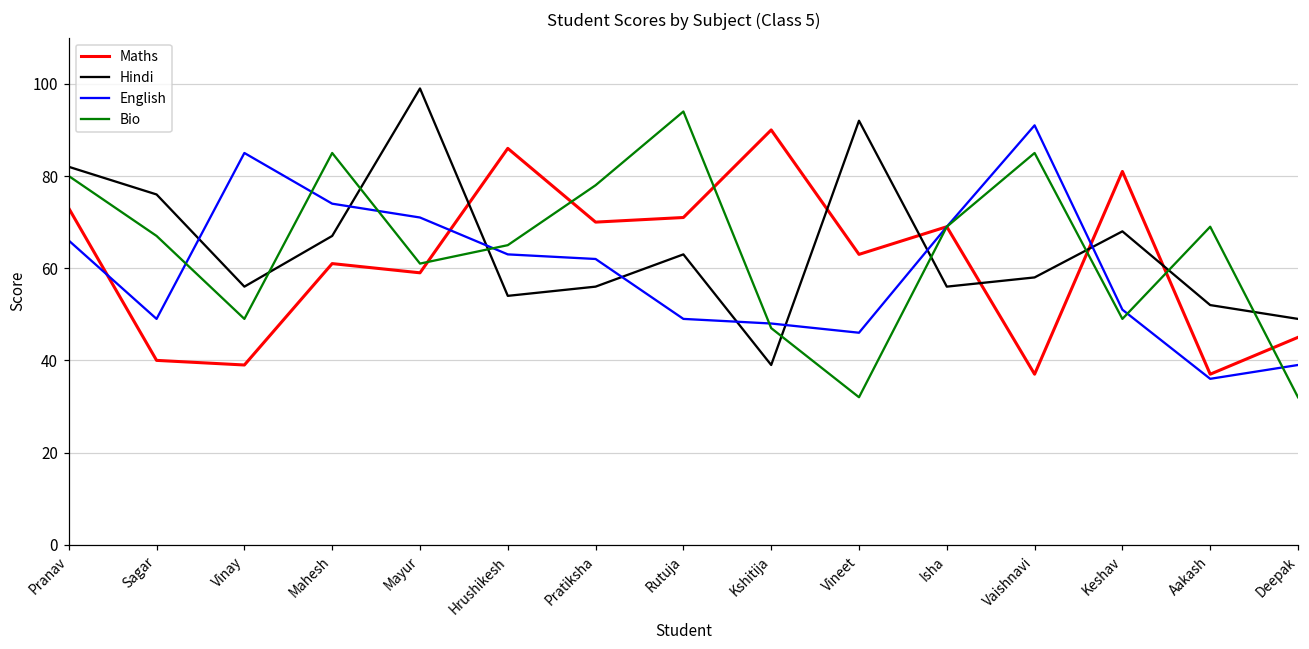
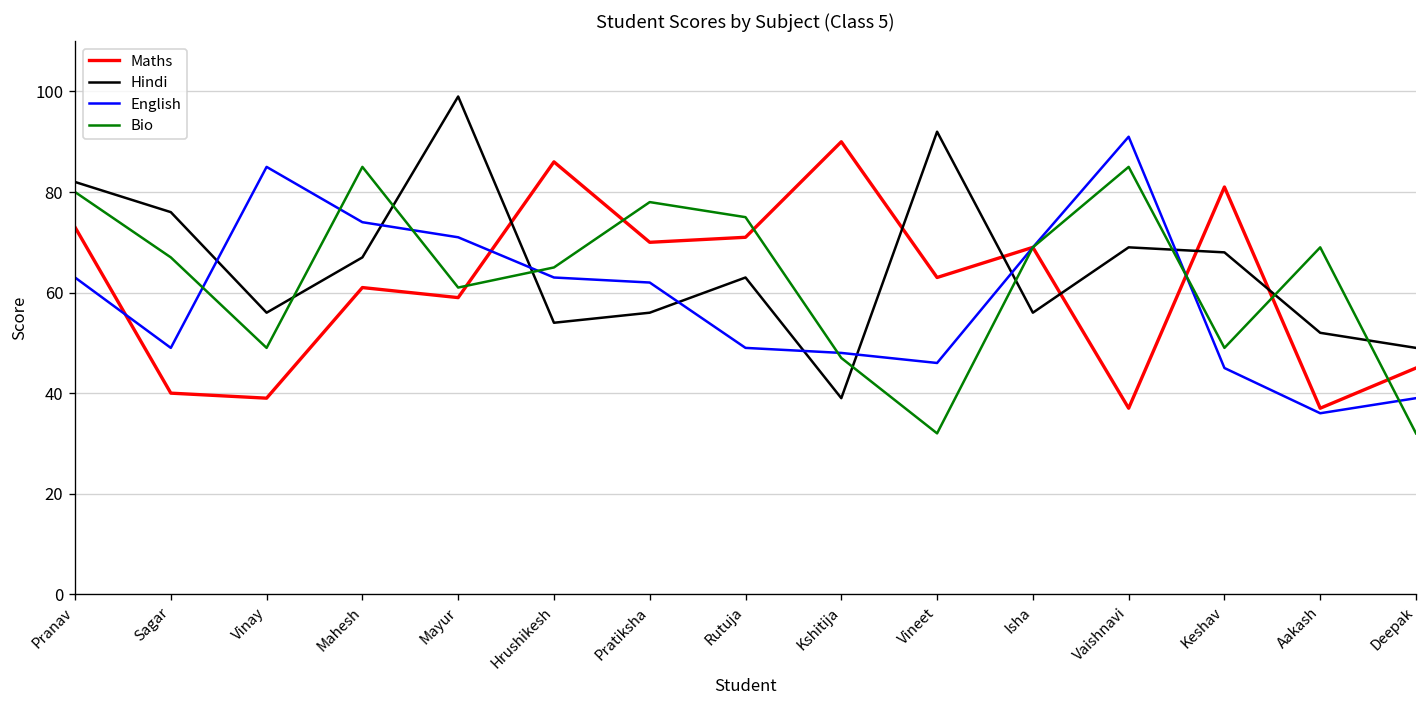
English, Pranav: 66 -> 63
Bio, Rutuja: 94 -> 75
Hindi, Vaishnavi: 58 -> 69
English, Keshav: 51 -> 45
